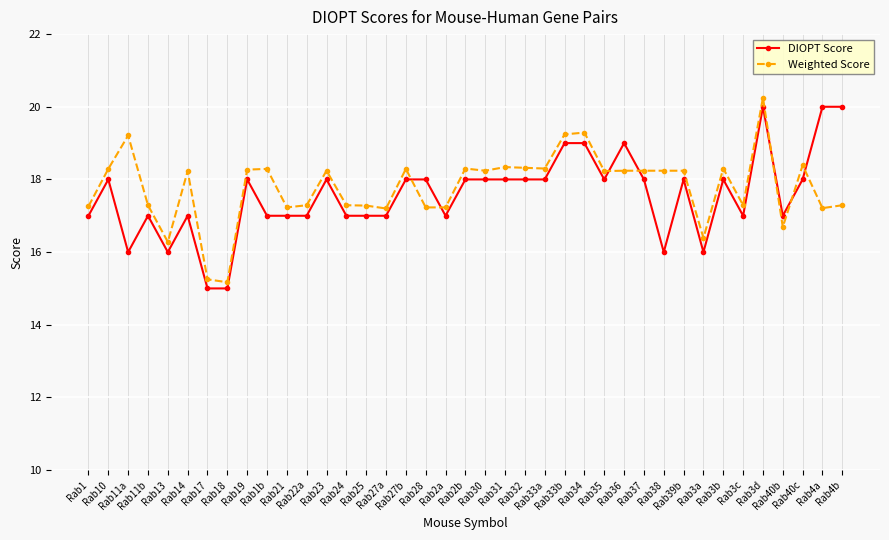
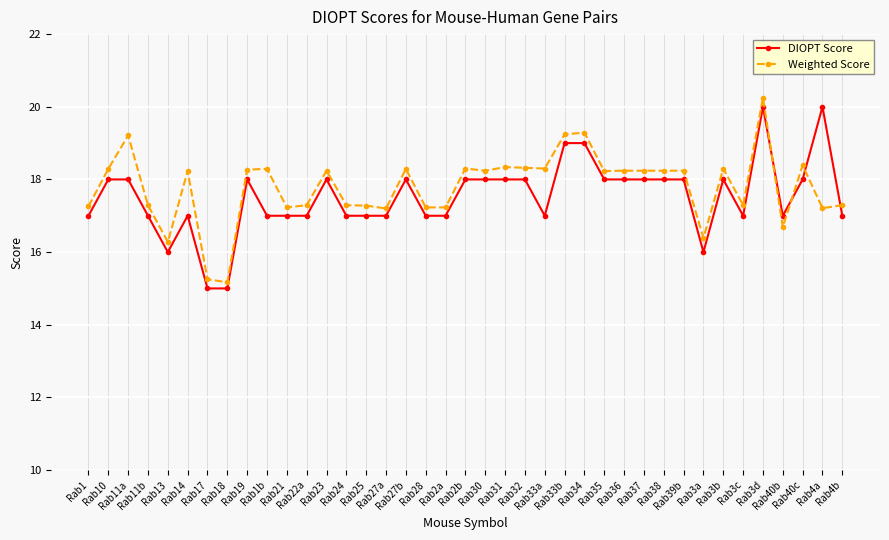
DIOPT Score, Rab11a: 16 -> 18
DIOPT Score, Rab28: 18 -> 17
DIOPT Score, Rab33a: 18 -> 17
DIOPT Score, Rab36: 19 -> 18
DIOPT Score, Rab38: 16 -> 18
DIOPT Score, Rab4b: 20 -> 17
